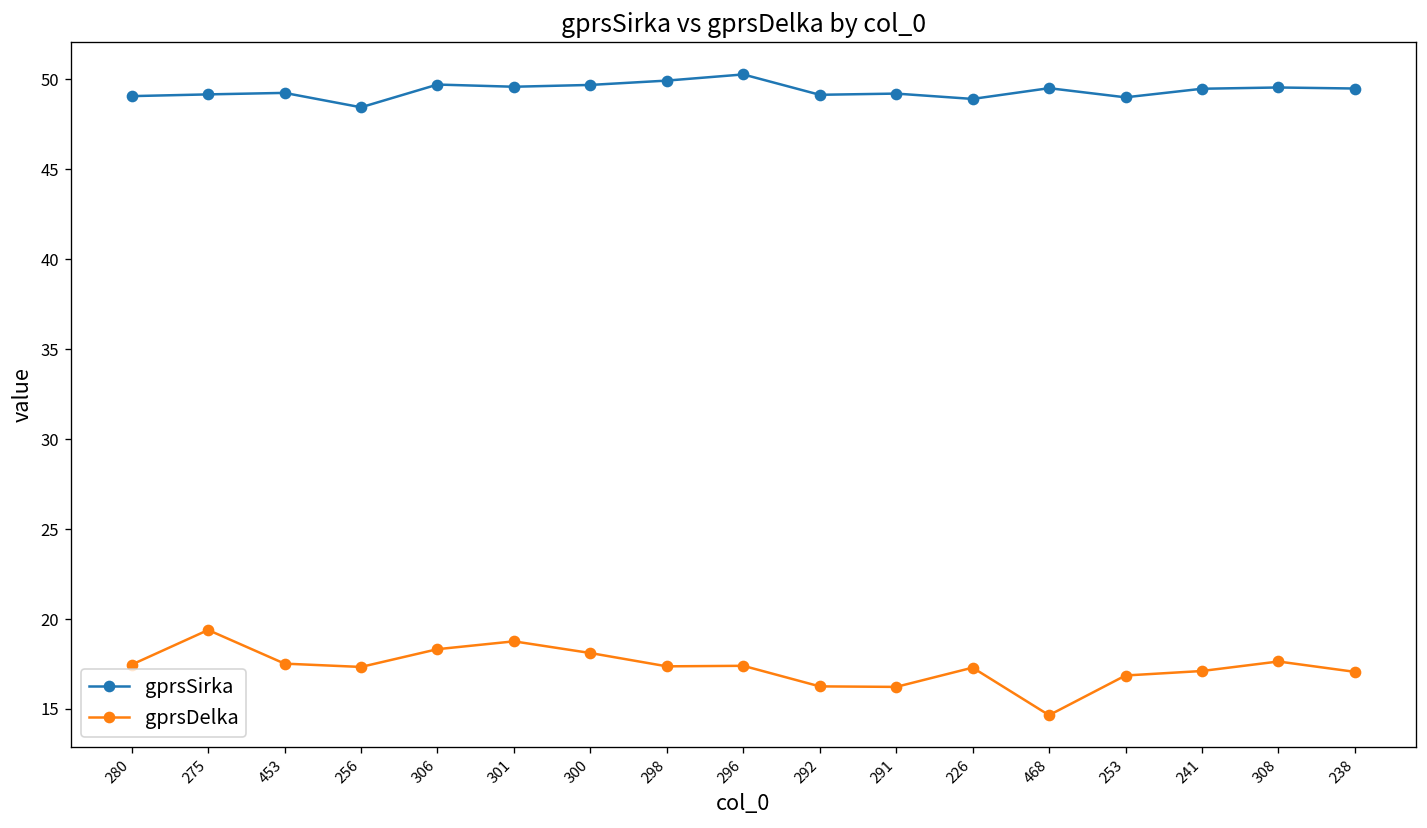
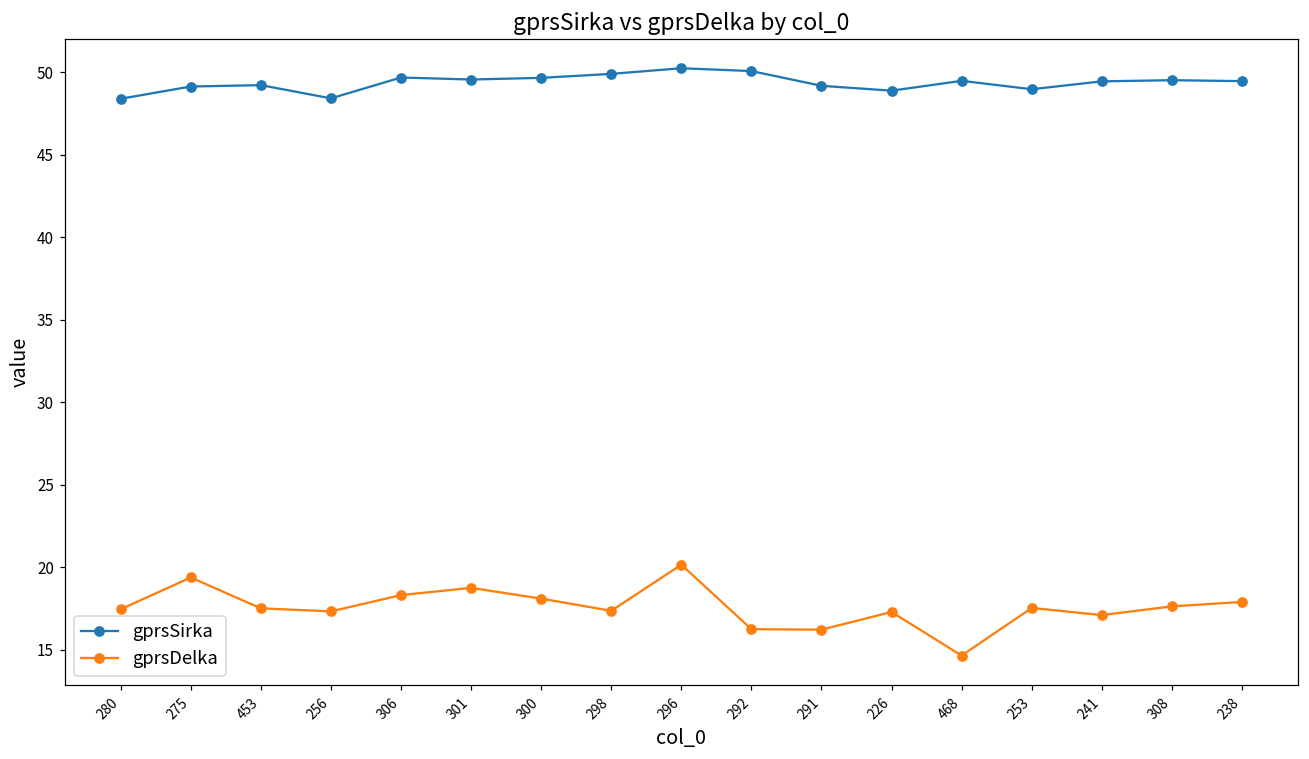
gprsSirka, 280: 49.1 -> 48.4
gprsDelka, 296: 17.4 -> 20.2
gprsSirka, 292: 49.1 -> 50.1
gprsDelka, 253: 16.9 -> 17.5
gprsDelka, 238: 17.1 -> 17.9
